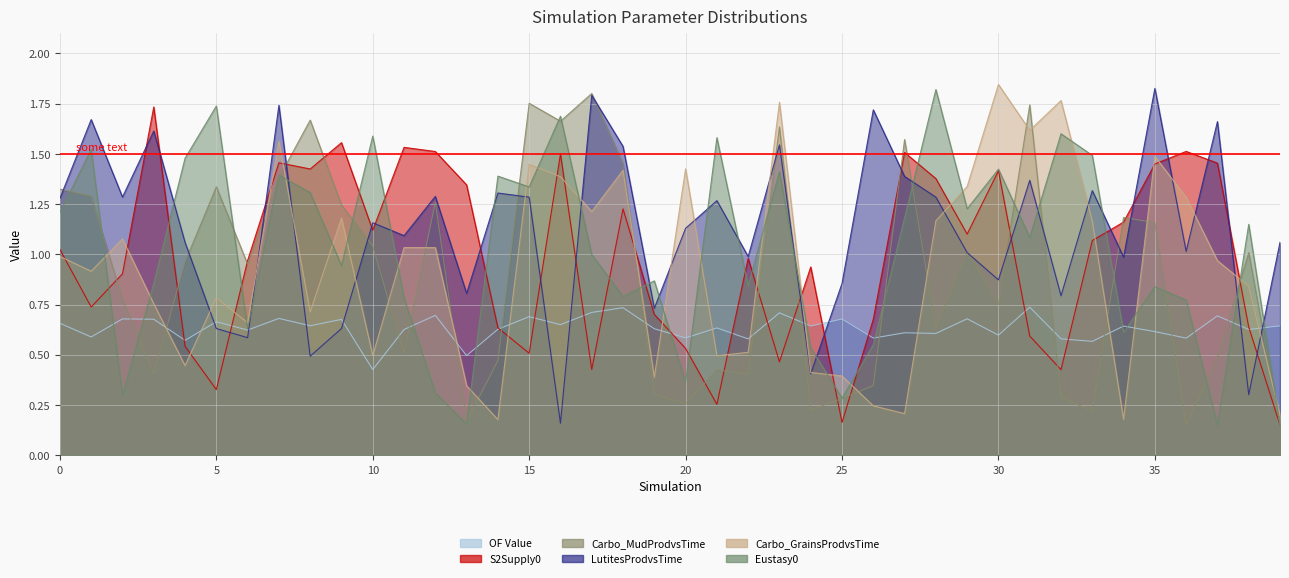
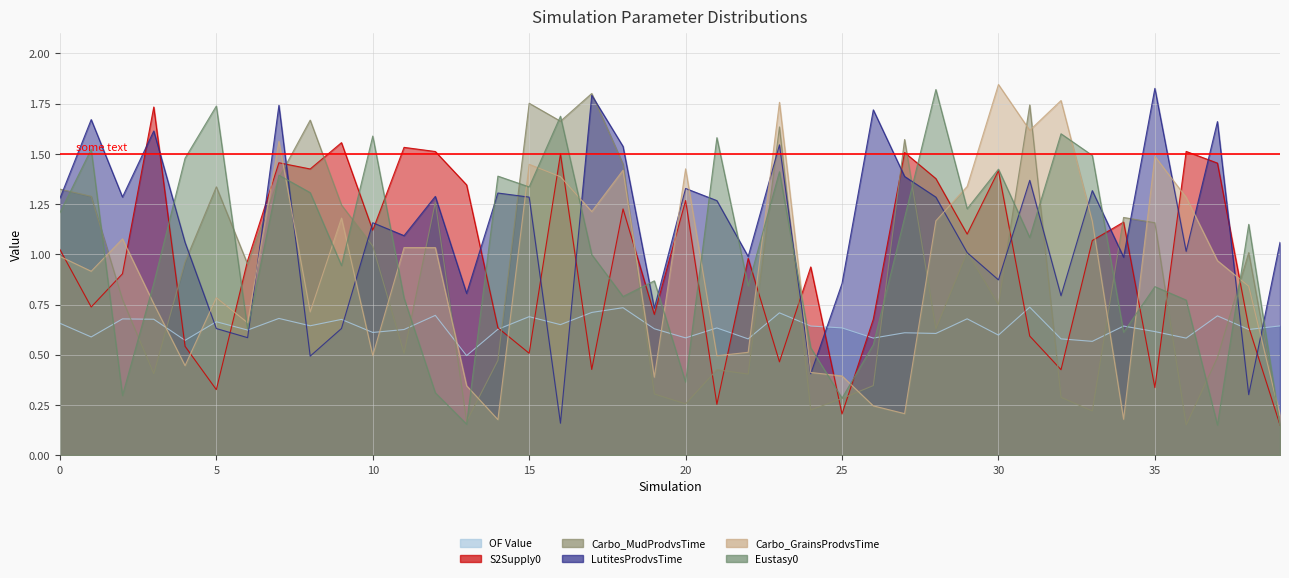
OF Value, 10: 0.43 -> 0.61
S2Supply0, 20: 0.53 -> 1.27
LutitesProdvsTime, 20: 1.13 -> 1.33
OF Value, 25: 0.68 -> 0.63
S2Supply0, 25: 0.16 -> 0.20
S2Supply0, 35: 1.45 -> 0.34
